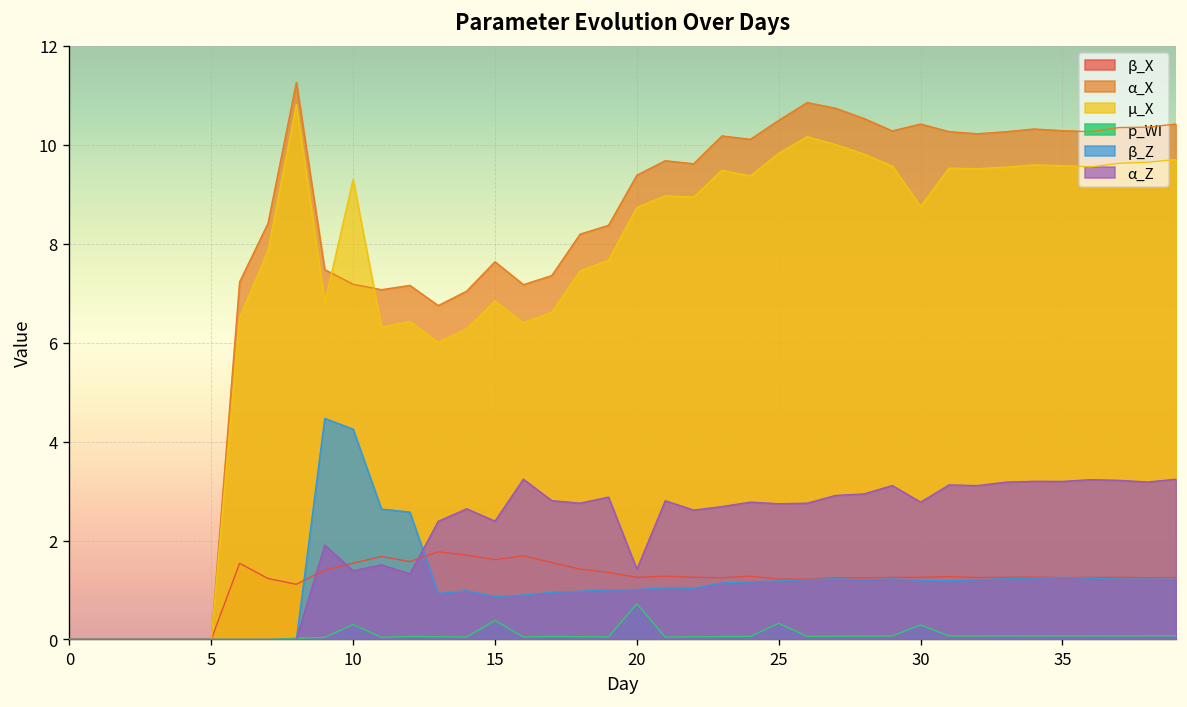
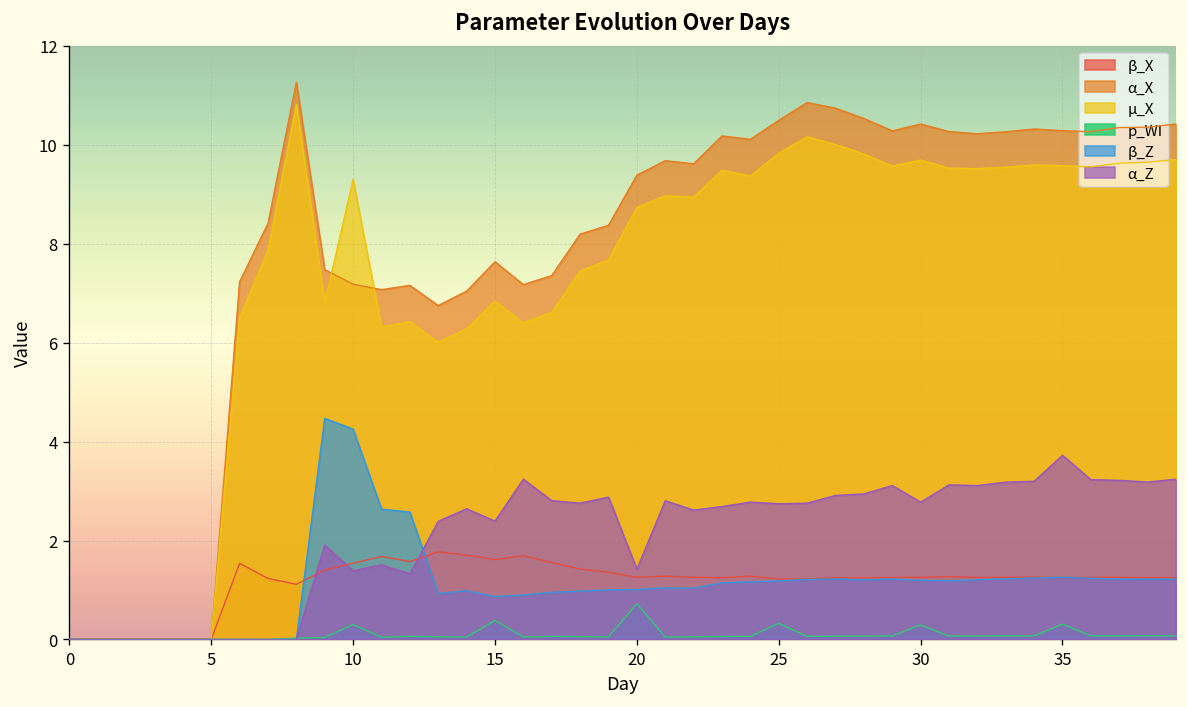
µ_X, 30: 8.8 -> 9.7
p_WI, 35: 0.1 -> 0.3
α_Z, 35: 3.2 -> 3.7
